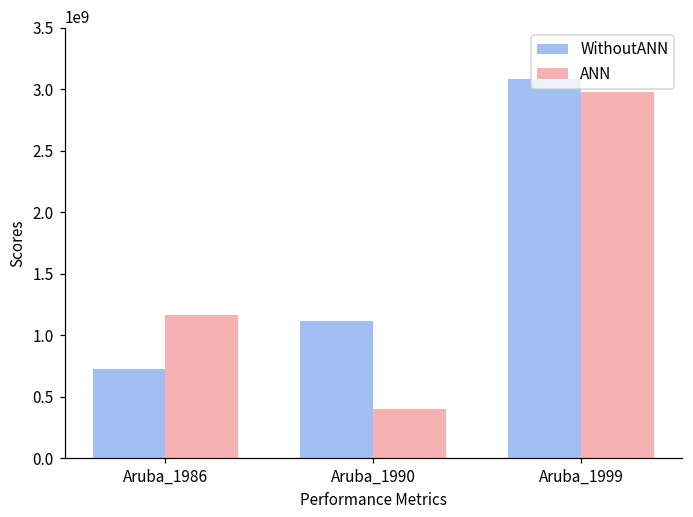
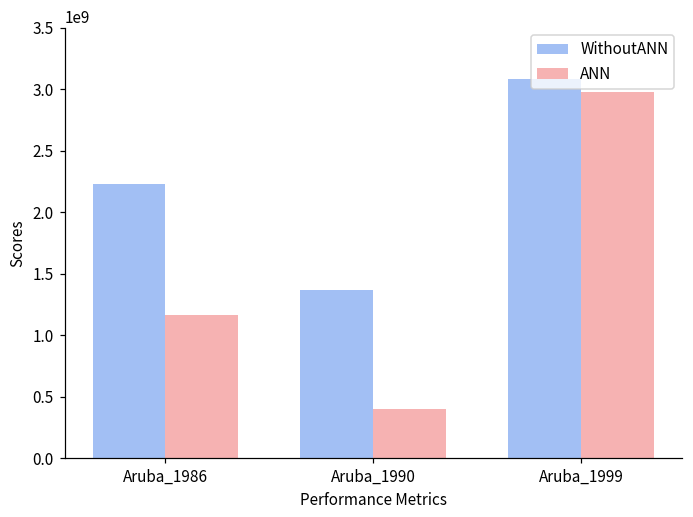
WithoutANN, Aruba_1986: 730000000 -> 2230000000
WithoutANN, Aruba_1990: 1120000000 -> 1370000000
